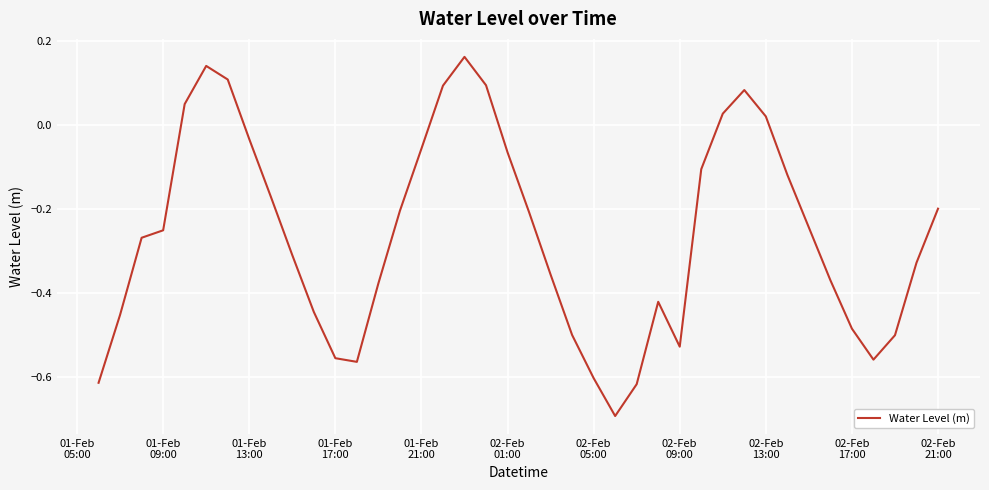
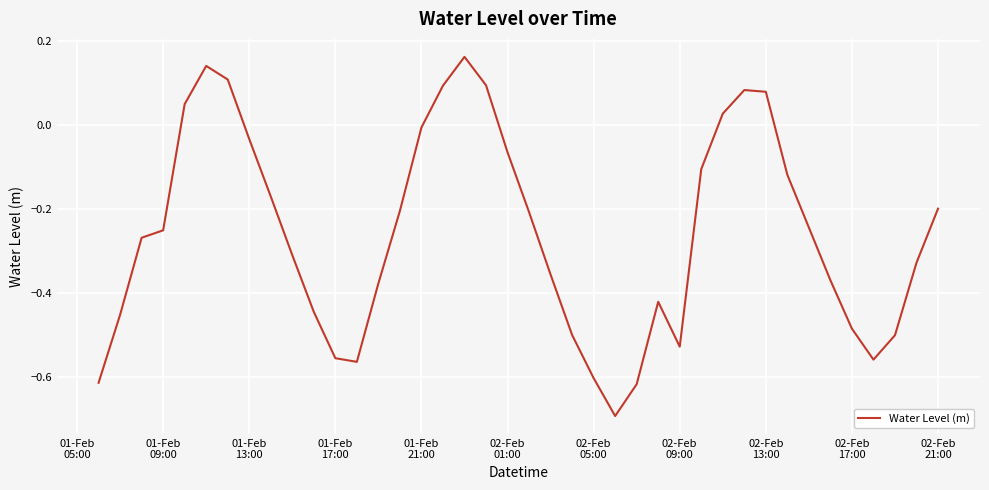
01-Feb 21:00: -0.06 -> -0.01
02-Feb 13:00: 0.02 -> 0.08
